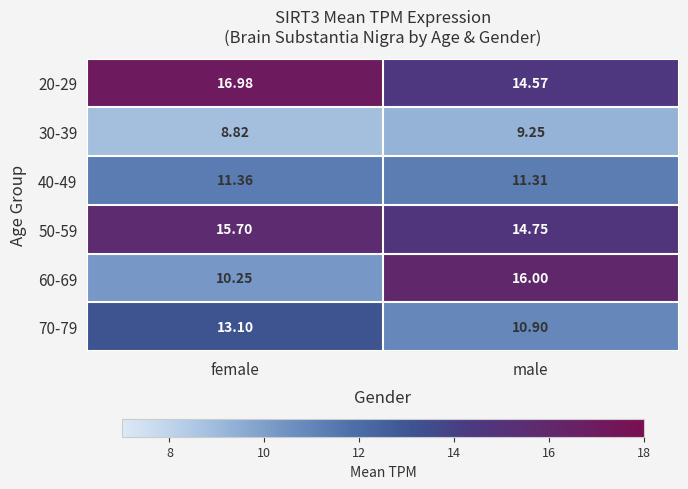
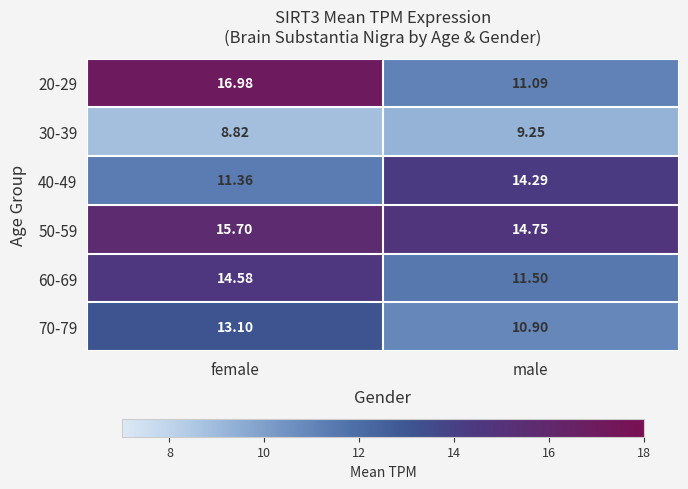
20-29, male: 14.57 -> 11.09
40-49, male: 11.31 -> 14.29
60-69, female: 10.25 -> 14.58
60-69, male: 16.00 -> 11.50
